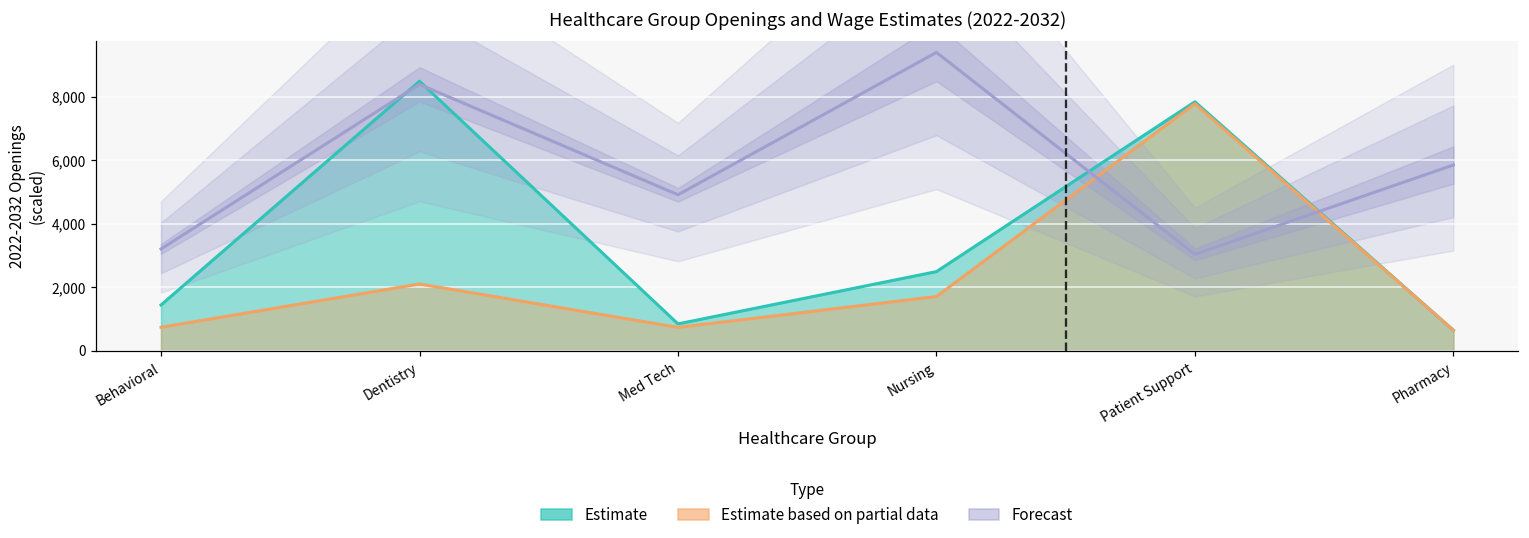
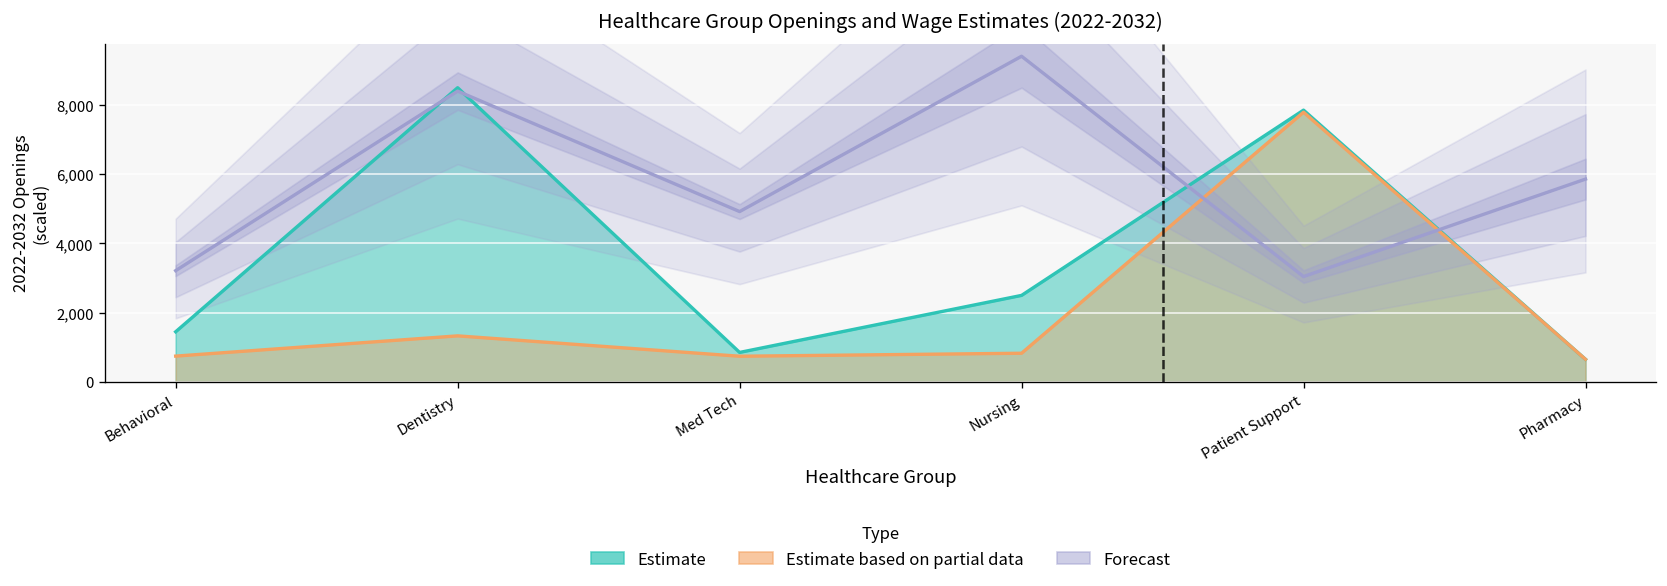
Estimate based on partial data, Dentistry: 2,100 -> 1,300
Estimate based on partial data, Nursing: 1,700 -> 800
